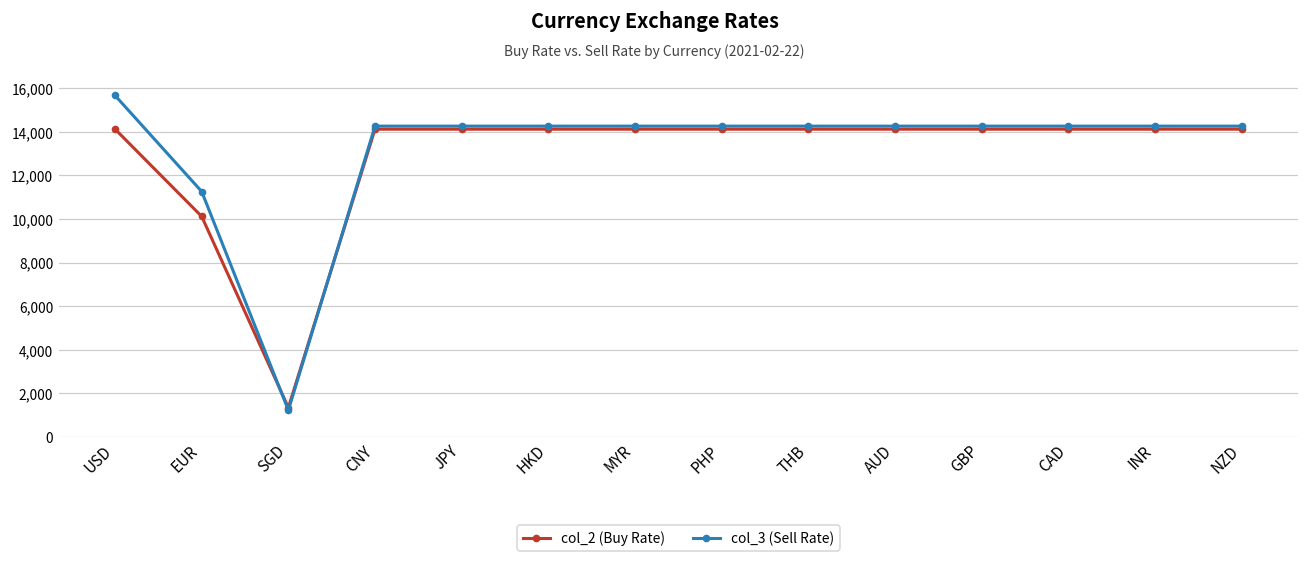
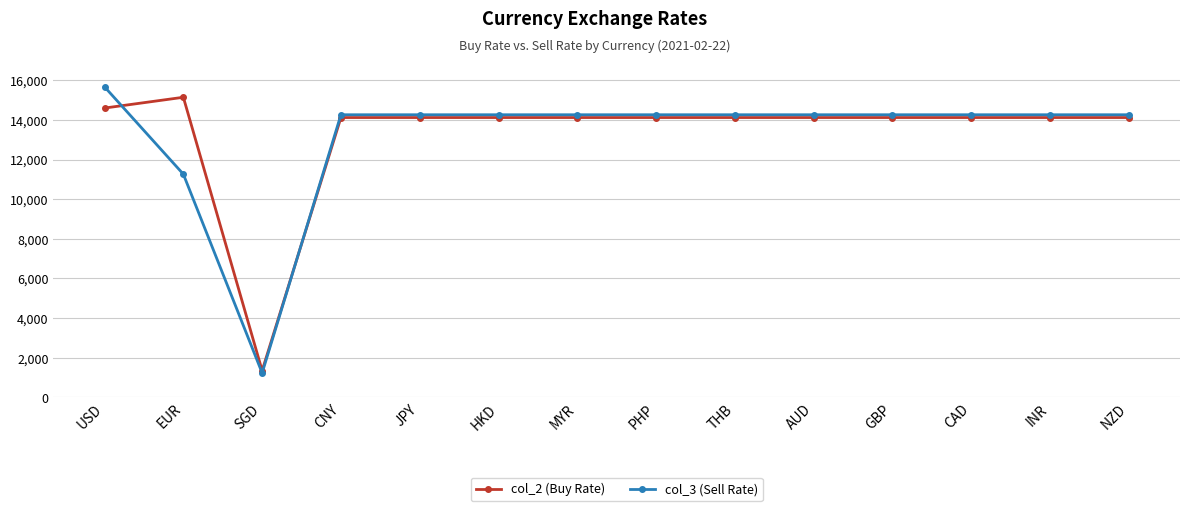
col_2 (Buy Rate), USD: 14,100 -> 14,600
col_2 (Buy Rate), EUR: 10,100 -> 15,100
